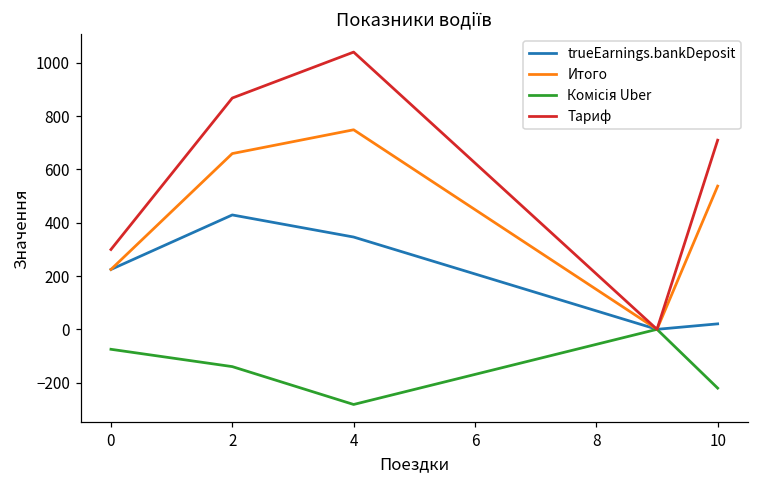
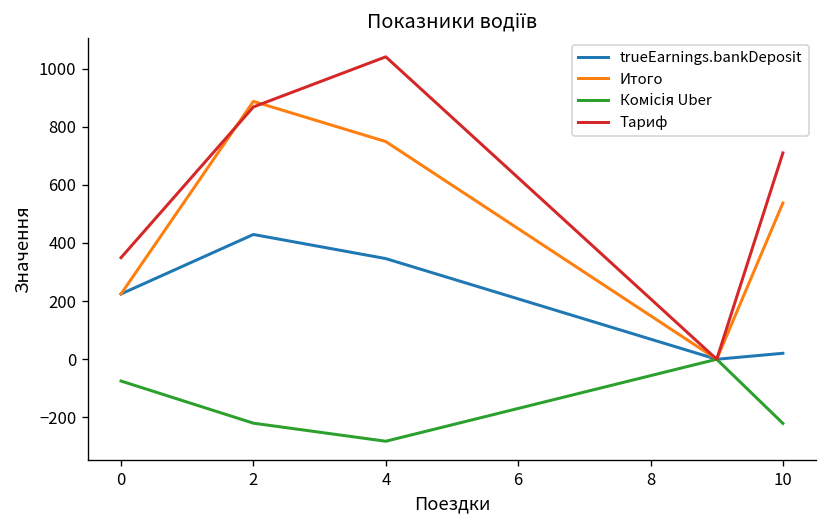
Тариф, 0: 300 -> 350
Итого, 2: 660 -> 890
Комісія Uber, 2: -140 -> -220
